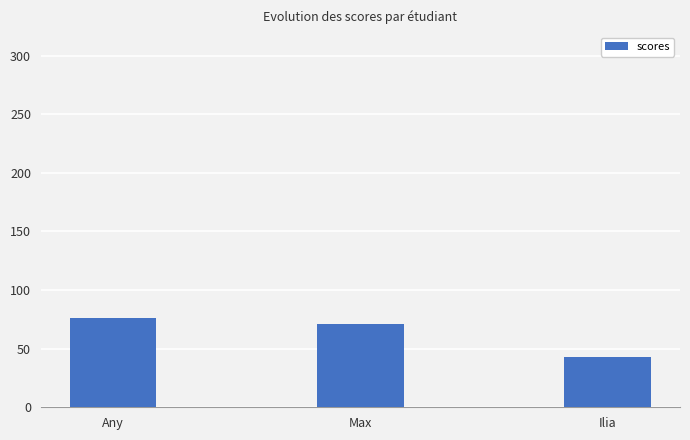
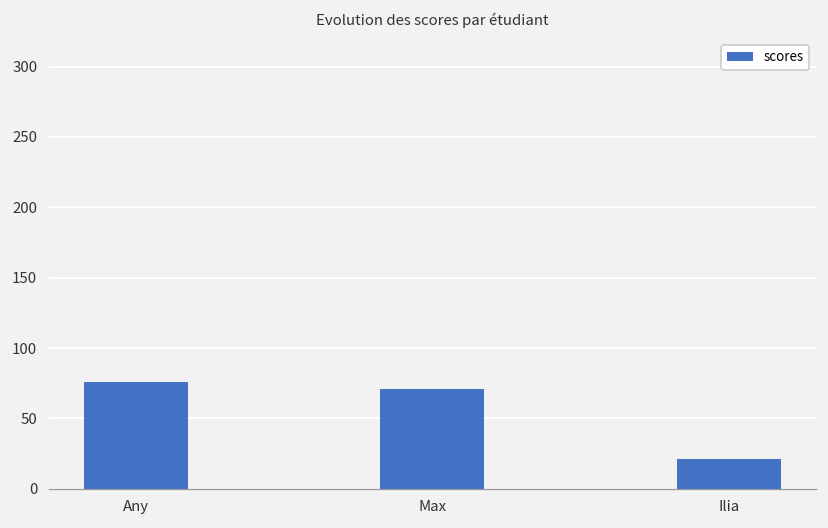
Ilia: 43 -> 21
